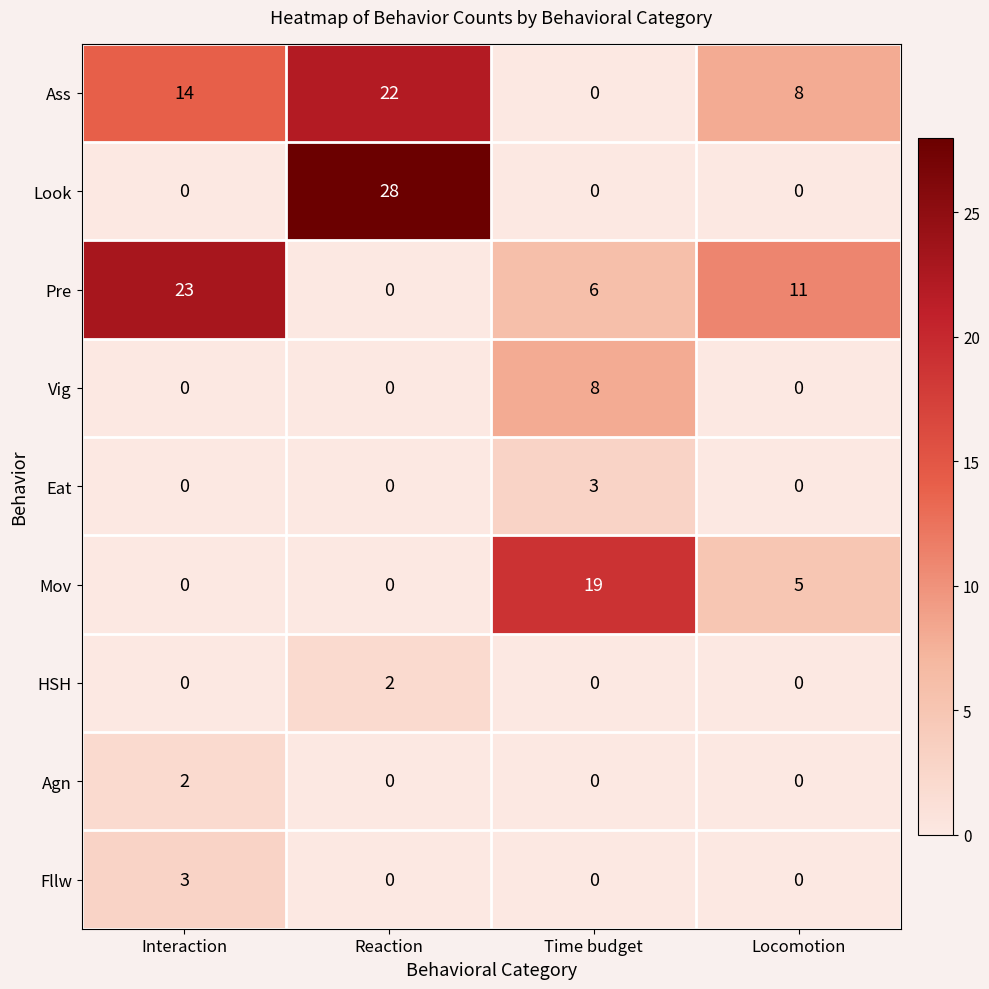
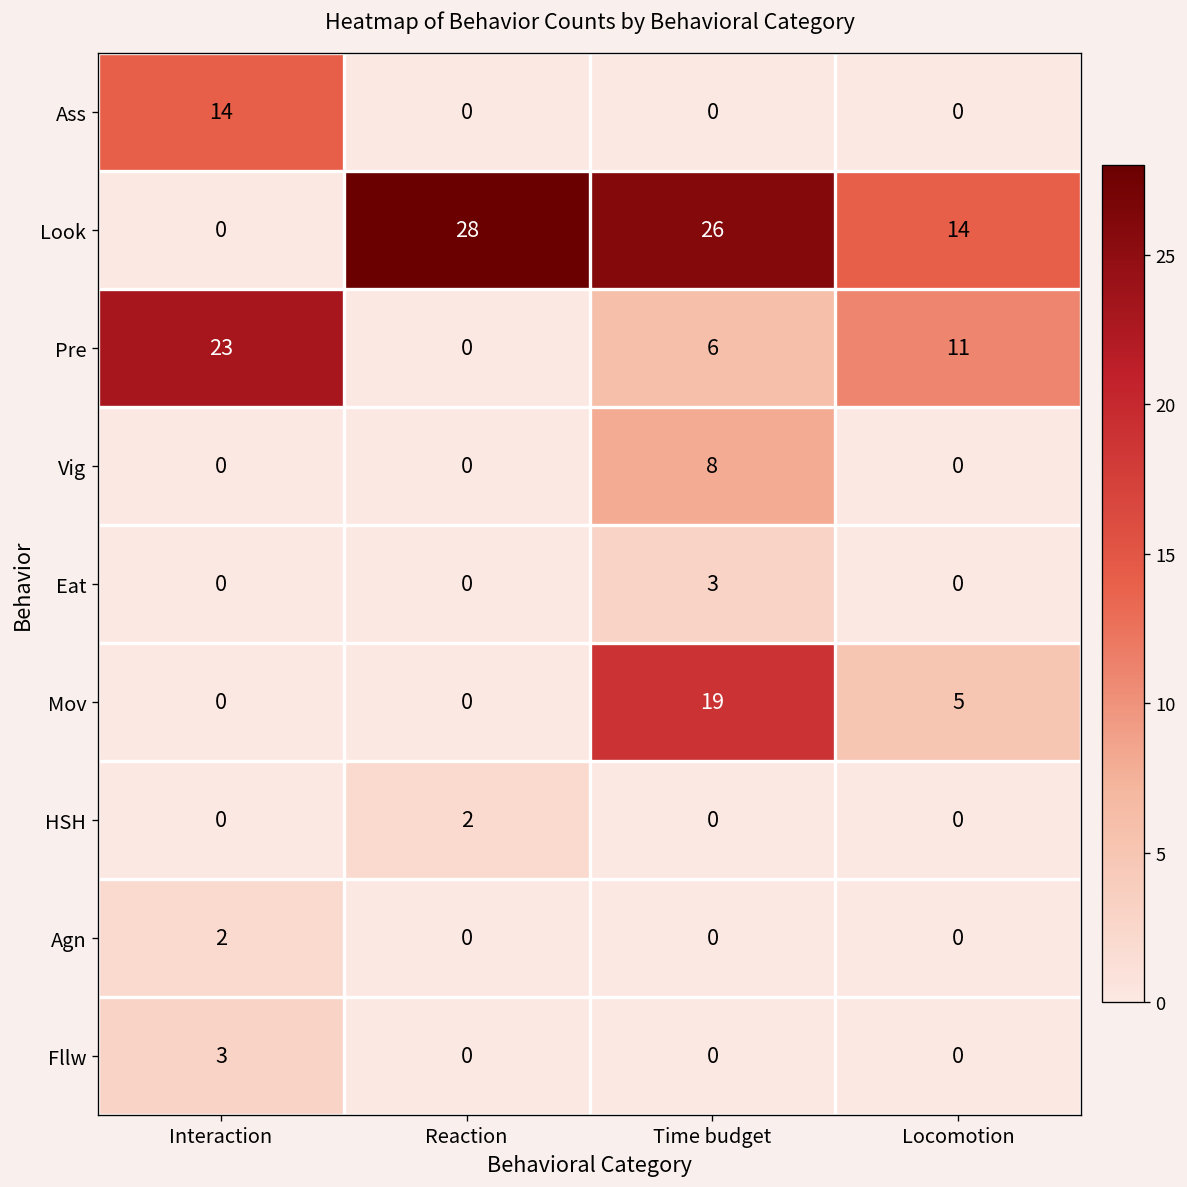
Ass, Reaction: 22 -> 0
Ass, Locomotion: 8 -> 0
Look, Time budget: 0 -> 26
Look, Locomotion: 0 -> 14
